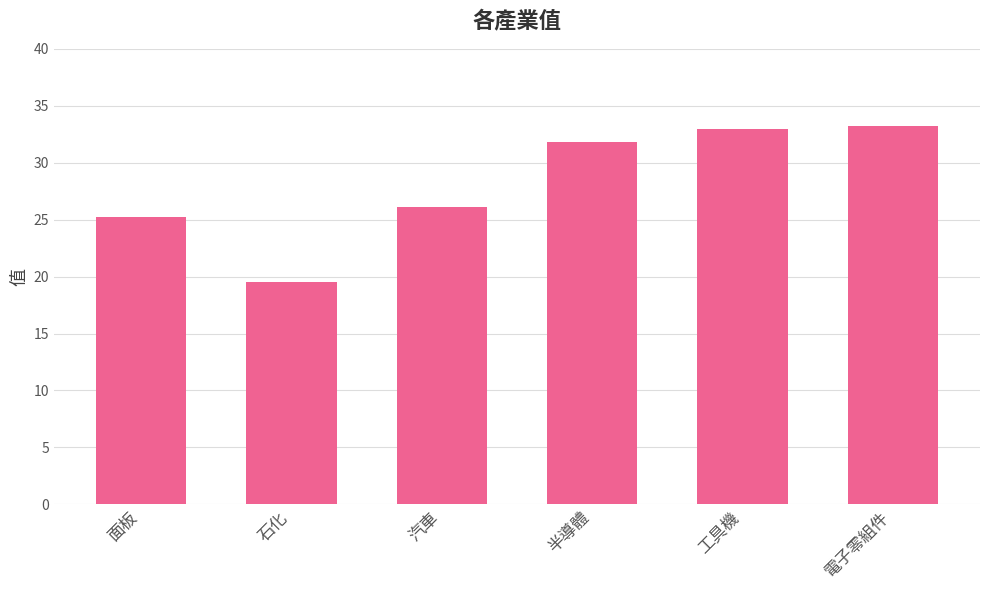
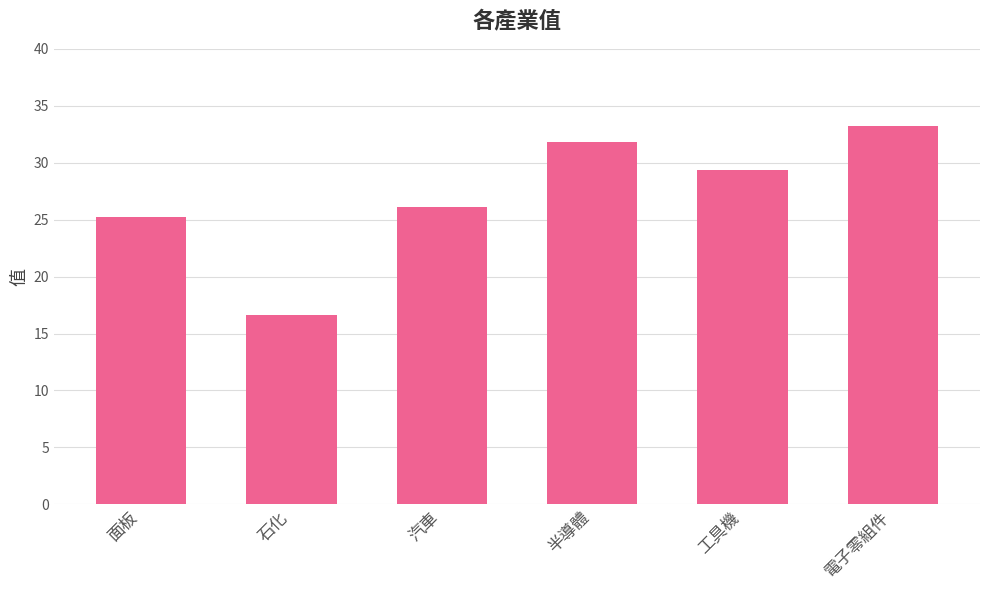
石化: 19.5 -> 16.6
工具機: 33.0 -> 29.4
